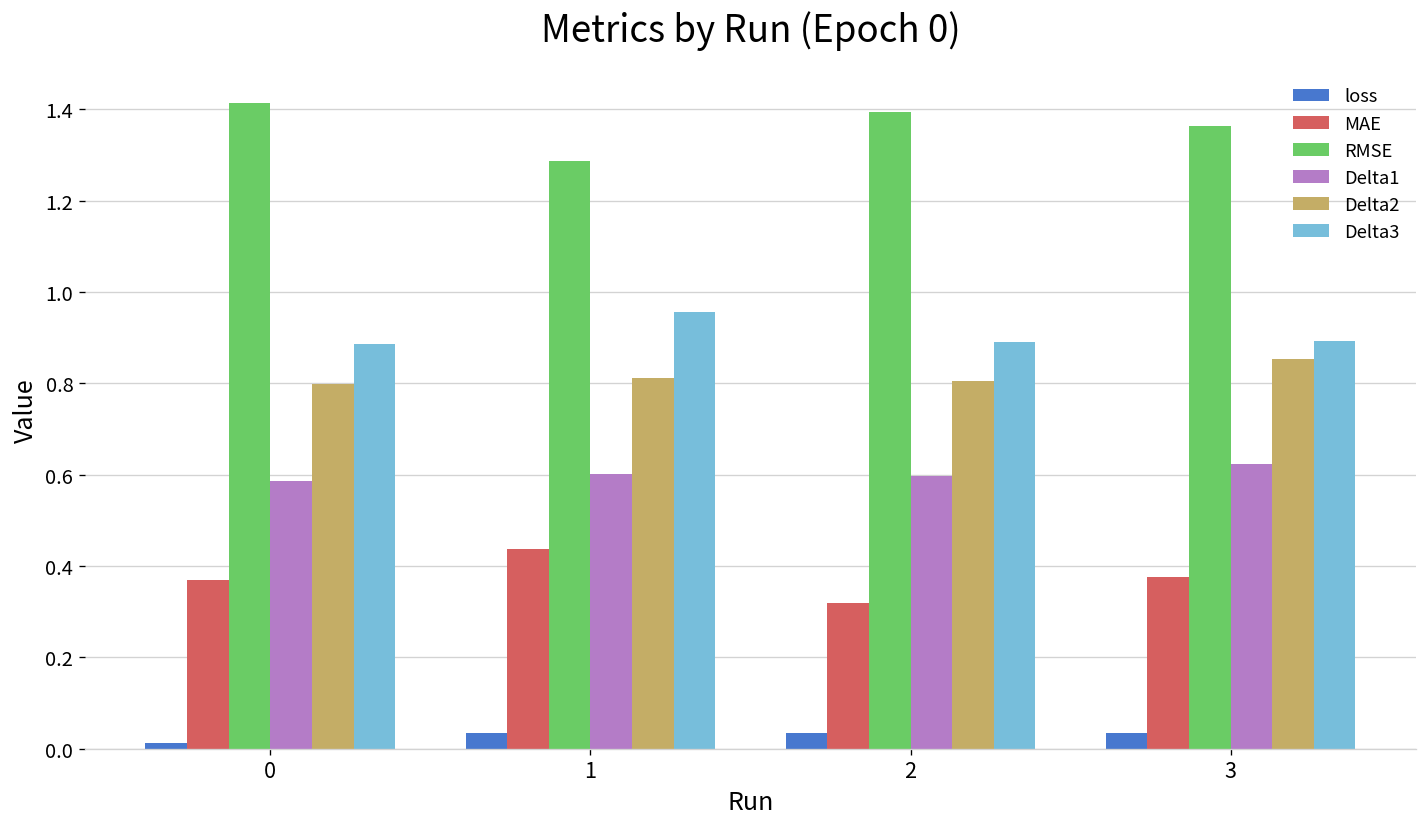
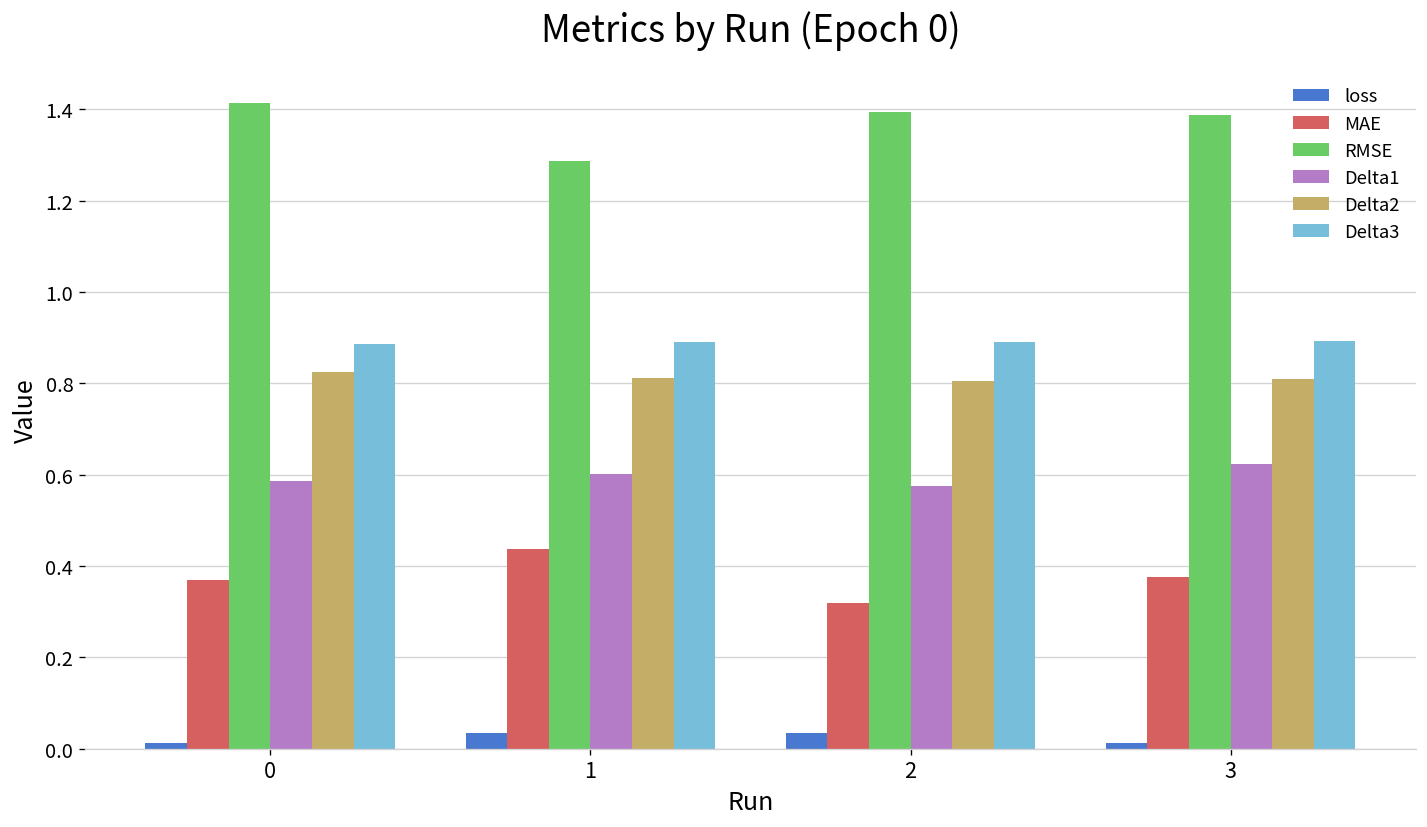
Delta2, 0: 0.80 -> 0.82
Delta3, 1: 0.96 -> 0.89
Delta1, 2: 0.60 -> 0.57
loss, 3: 0.03 -> 0.01
RMSE, 3: 1.36 -> 1.39
Delta2, 3: 0.85 -> 0.81
